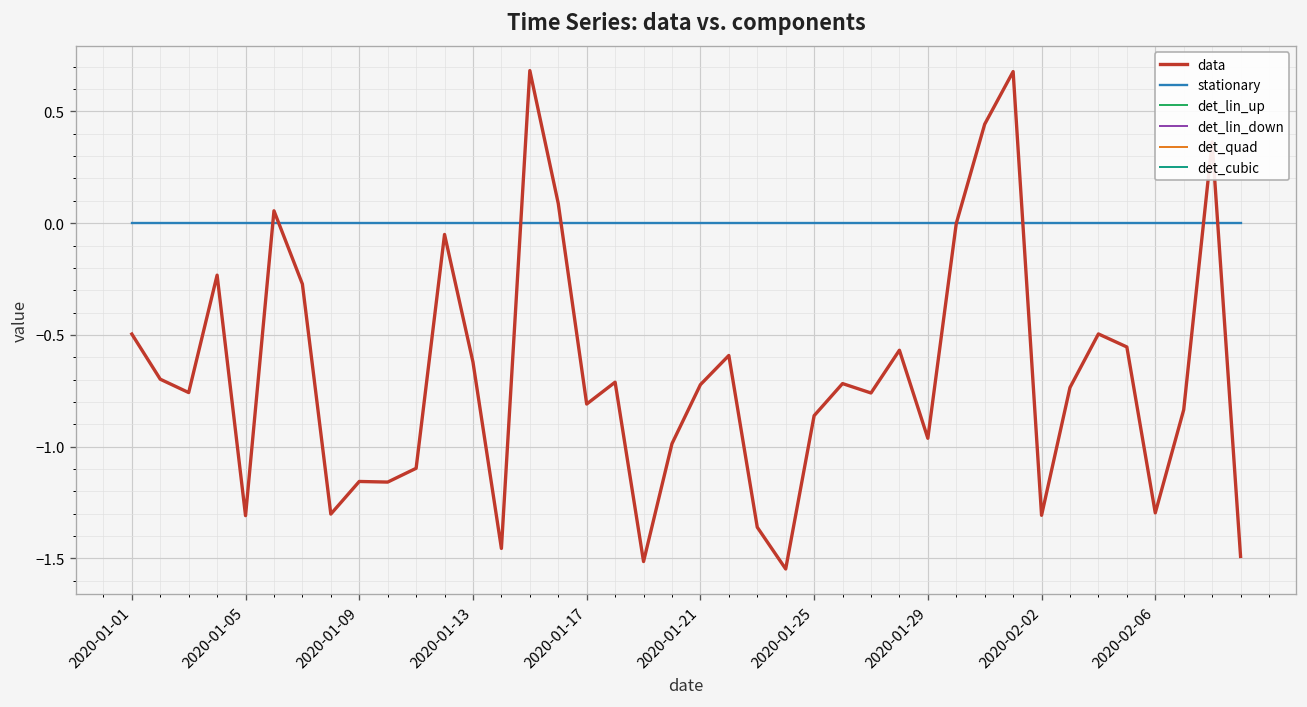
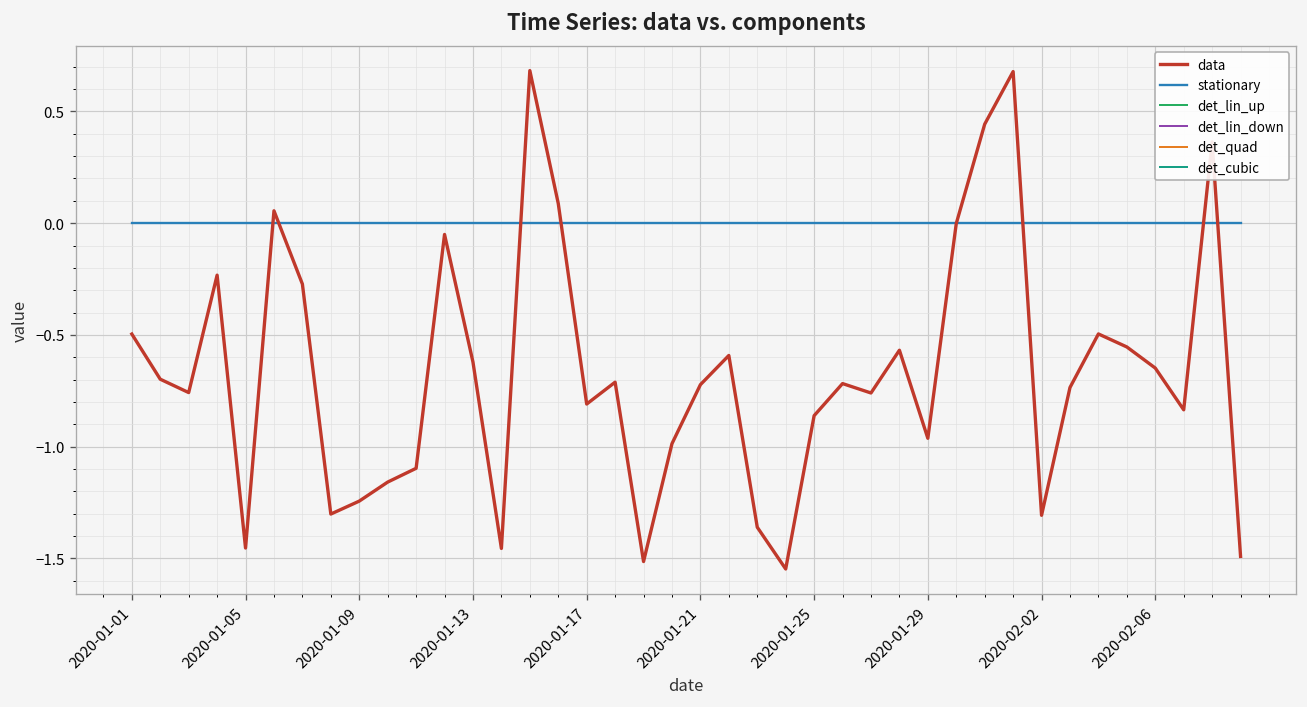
data, 2020-01-05: -1.31 -> -1.45
data, 2020-01-09: -1.16 -> -1.24
data, 2020-02-06: -1.30 -> -0.65
